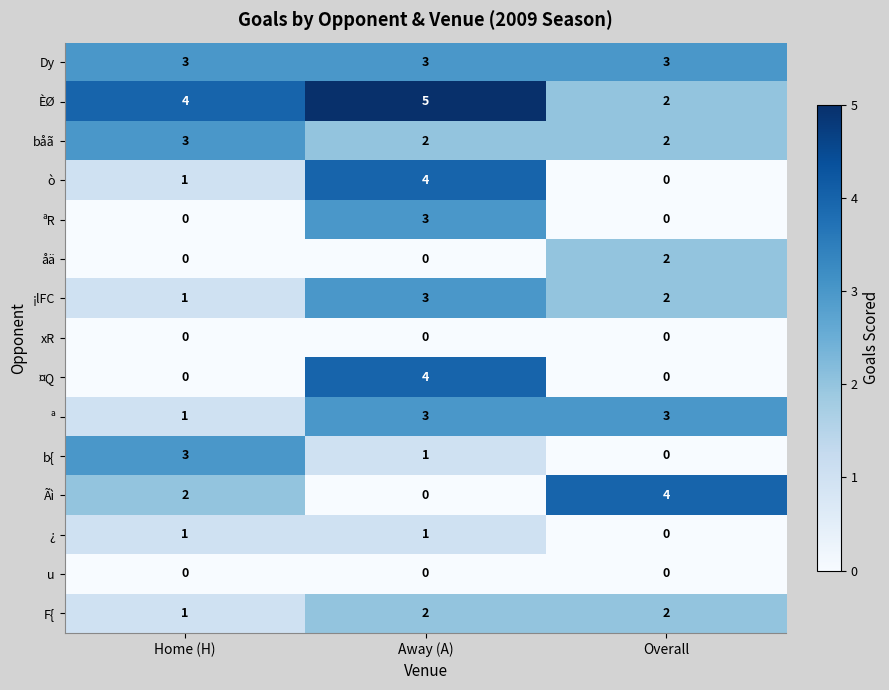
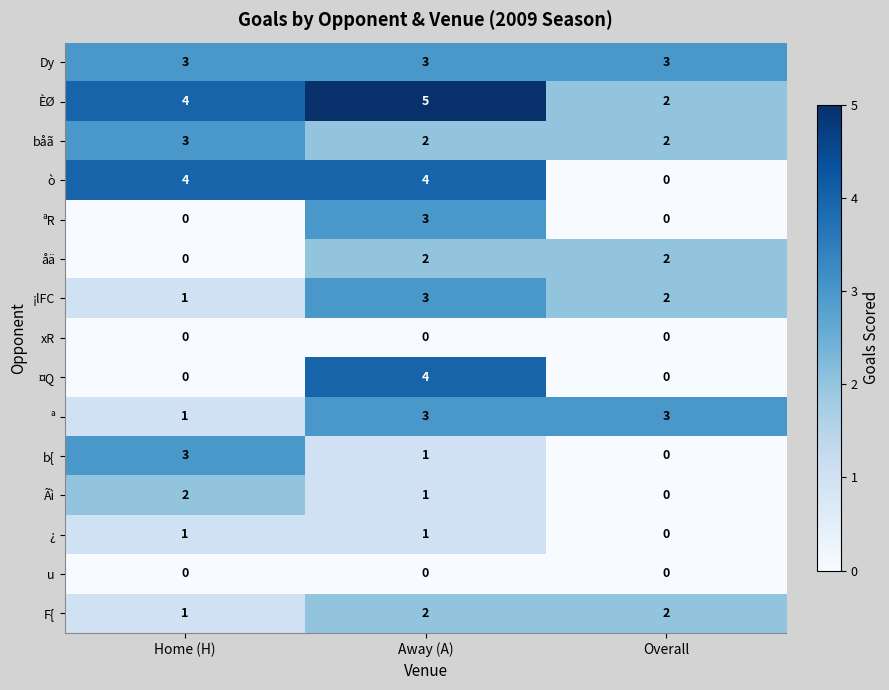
ò, Home (H): 1 -> 4
åä, Away (A): 0 -> 2
Ãì, Away (A): 0 -> 1
Ãì, Overall: 4 -> 0
